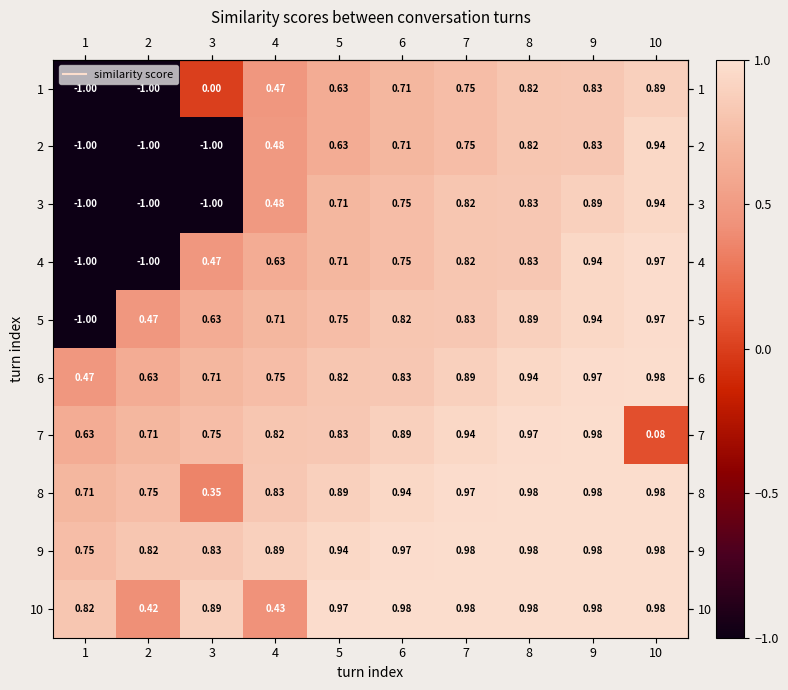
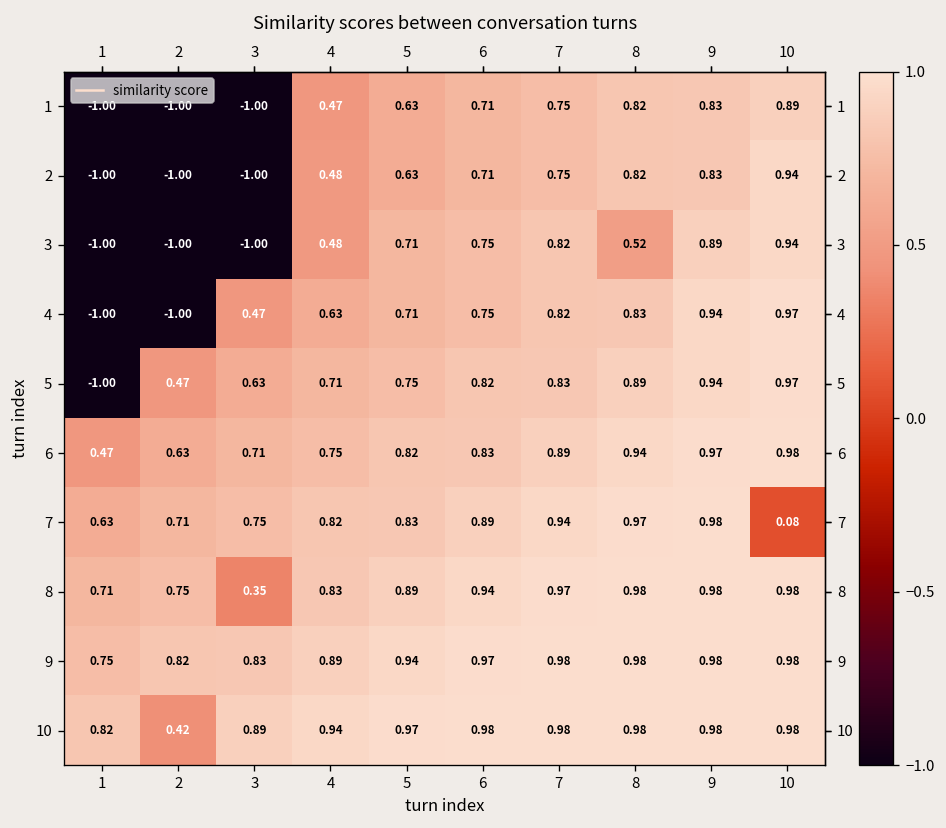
1, 3: 0.00 -> -1.00
3, 8: 0.83 -> 0.52
10, 4: 0.43 -> 0.94
